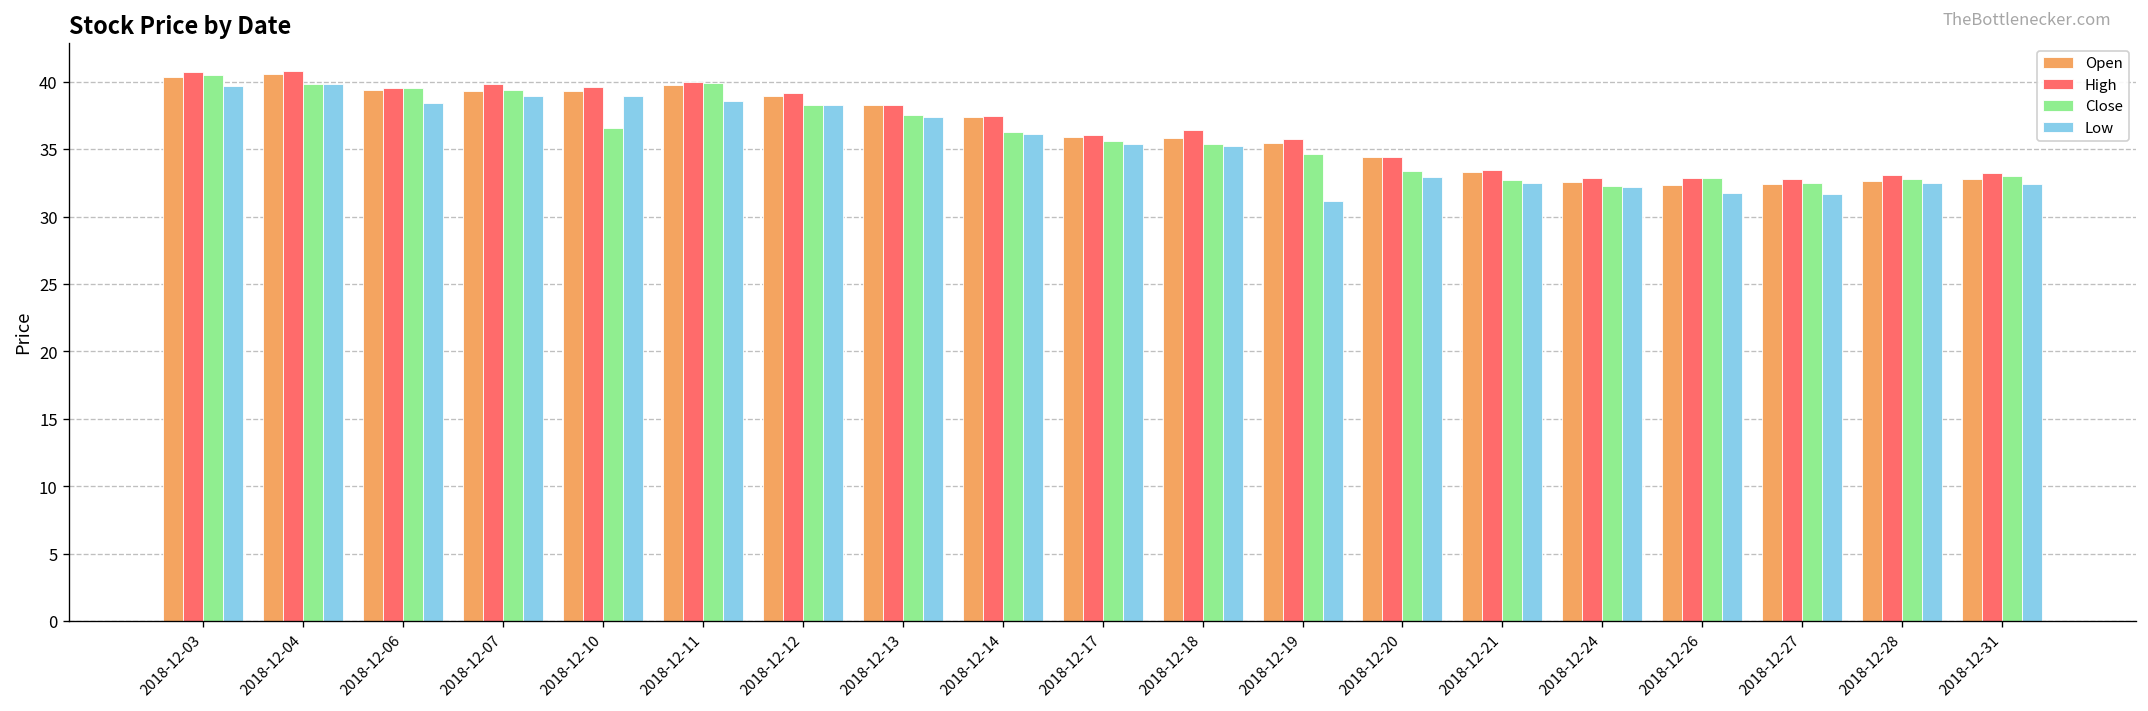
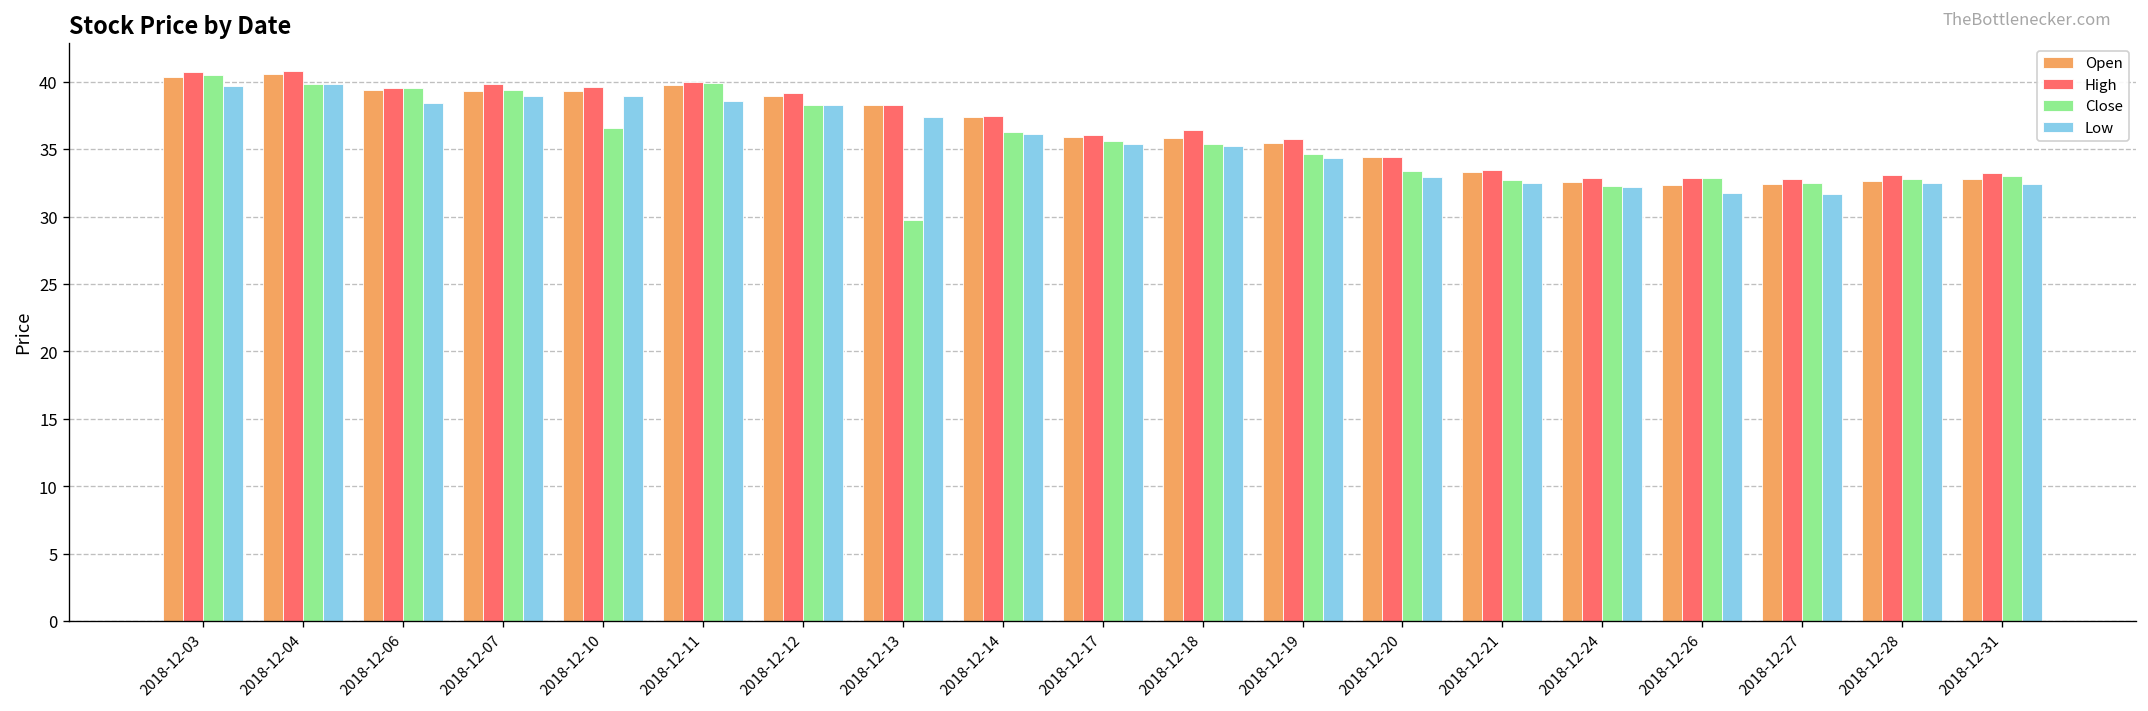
Close, 2018-12-13: 37.5 -> 29.8
Low, 2018-12-19: 31.1 -> 34.4
